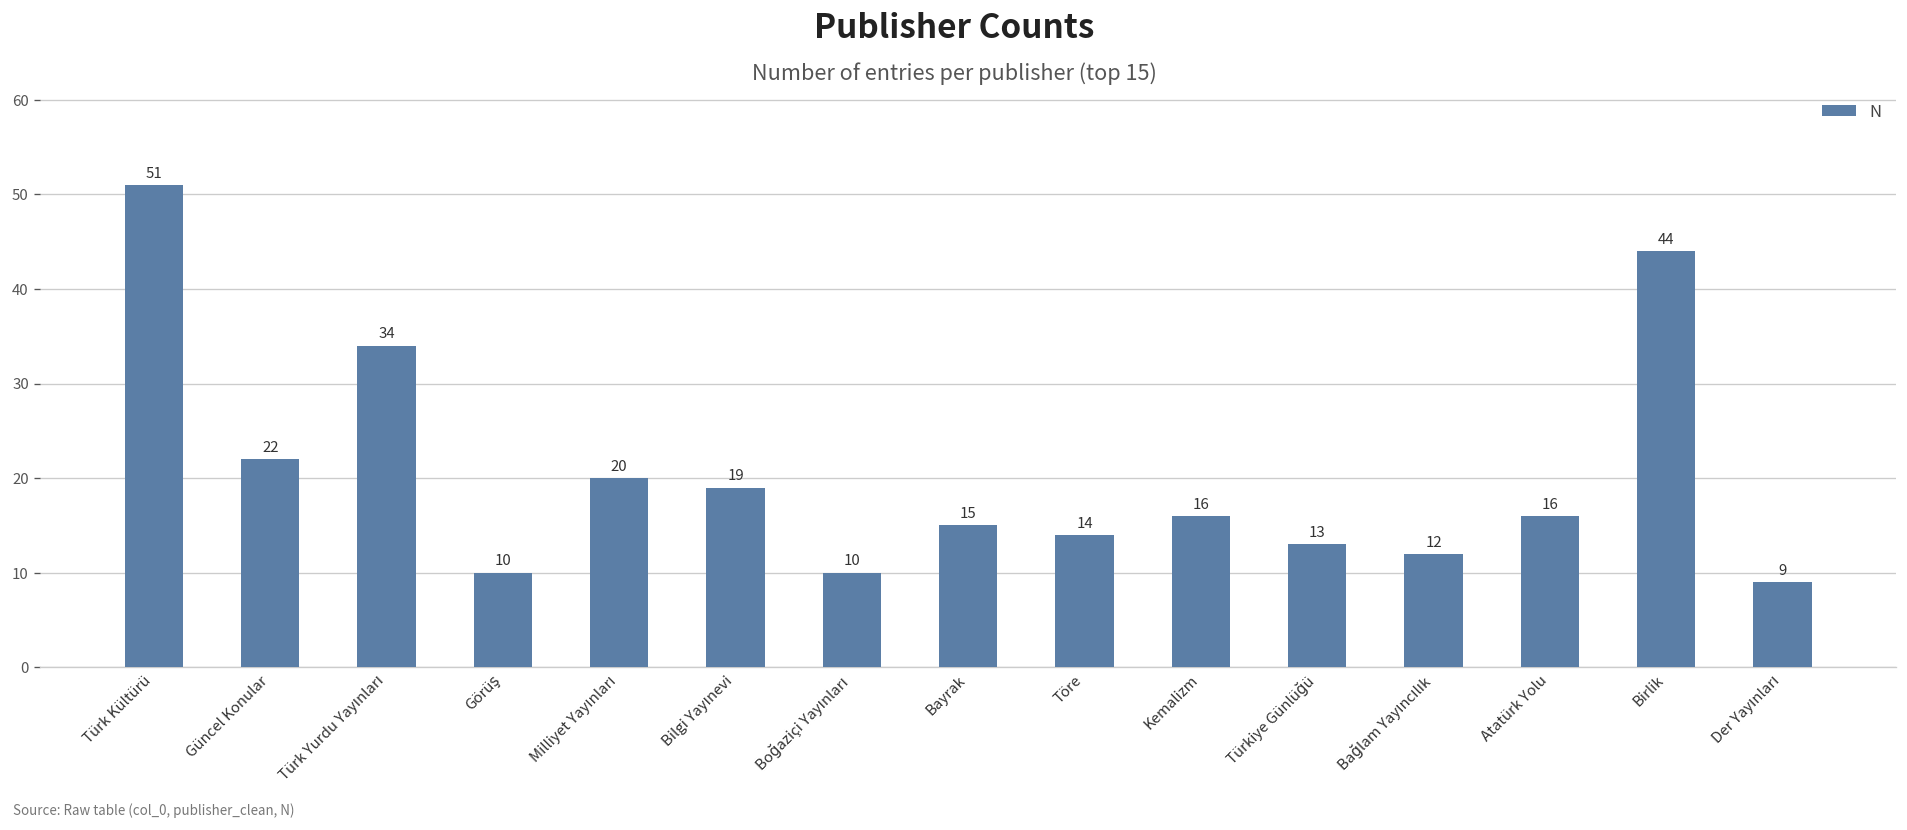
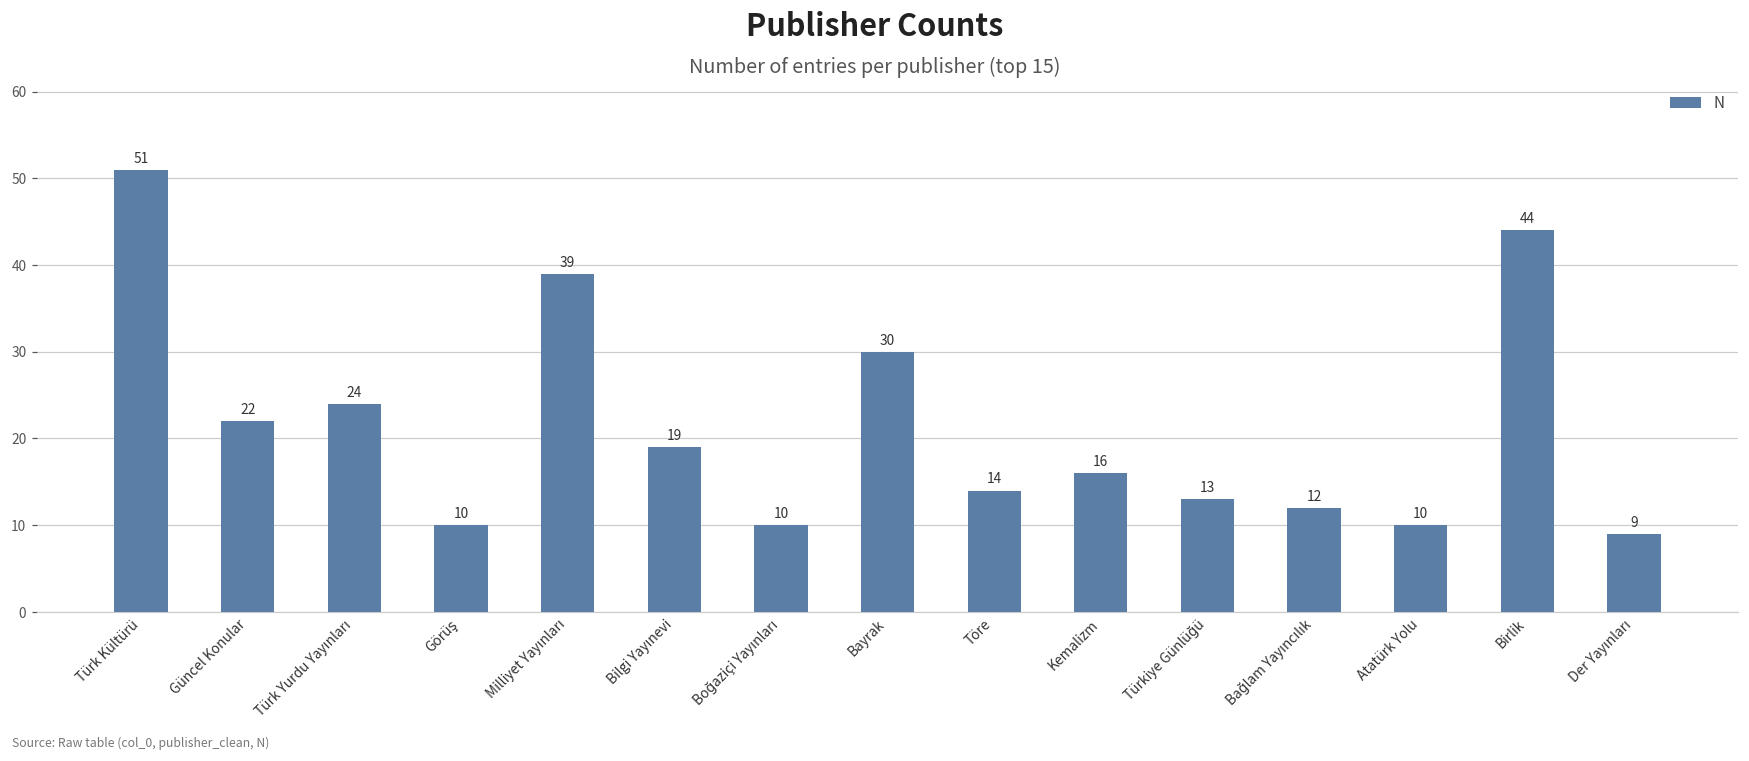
Türk Yurdu Yayınları: 34 -> 24
Milliyet Yayınları: 20 -> 39
Bayrak: 15 -> 30
Atatürk Yolu: 16 -> 10
